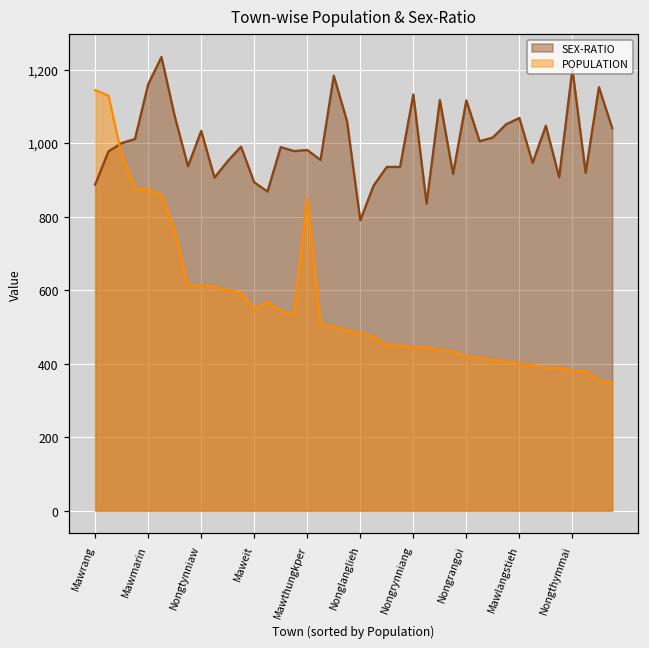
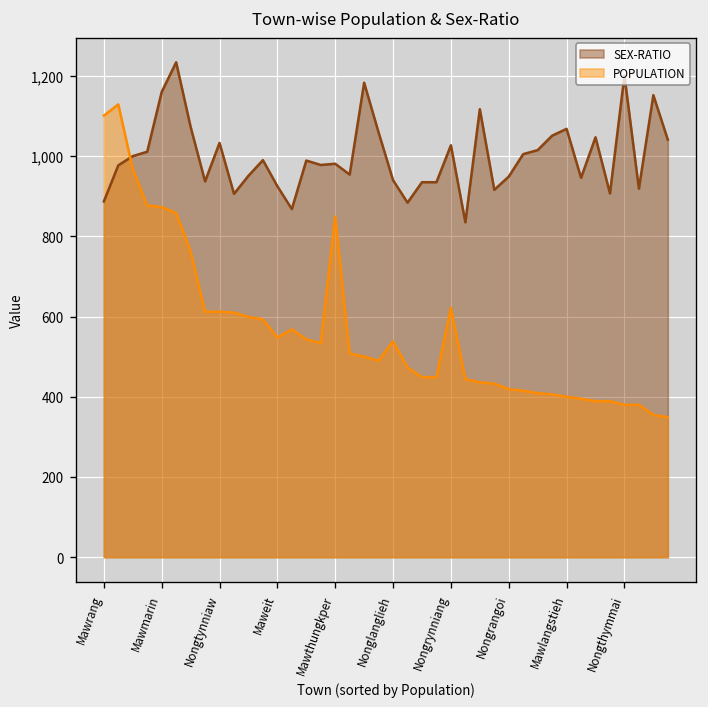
POPULATION, Mawrang: 1,140 -> 1,100
SEX-RATIO, Maweit: 890 -> 930
SEX-RATIO, Nonglanglieh: 790 -> 940
POPULATION, Nonglanglieh: 480 -> 540
SEX-RATIO, Nongrynniang: 1,130 -> 1,030
POPULATION, Nongrynniang: 440 -> 620
SEX-RATIO, Nongrangoi: 1,120 -> 950
